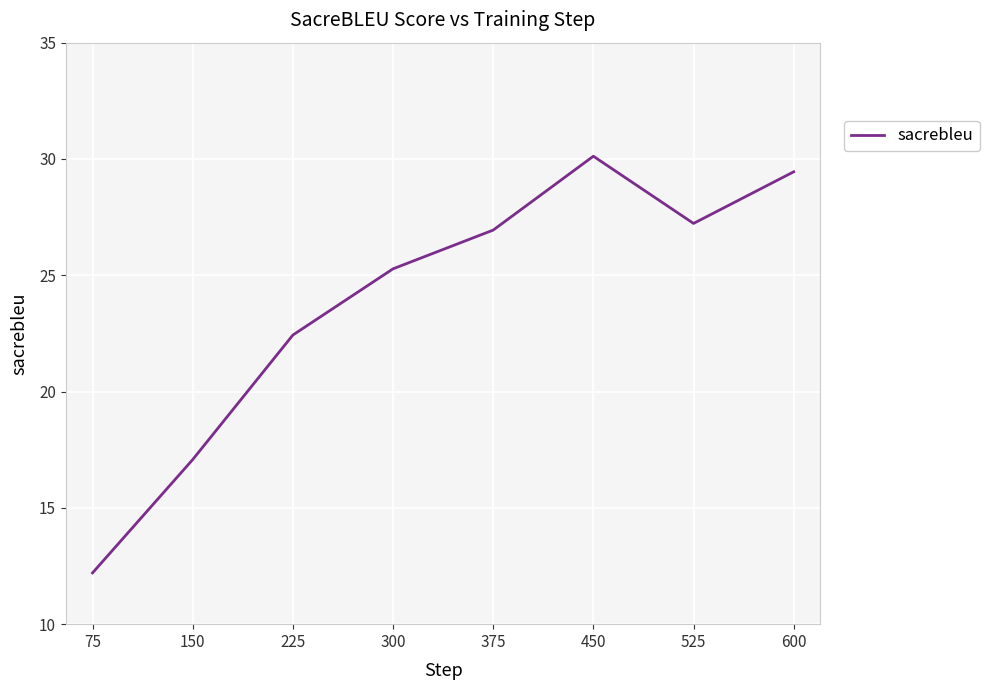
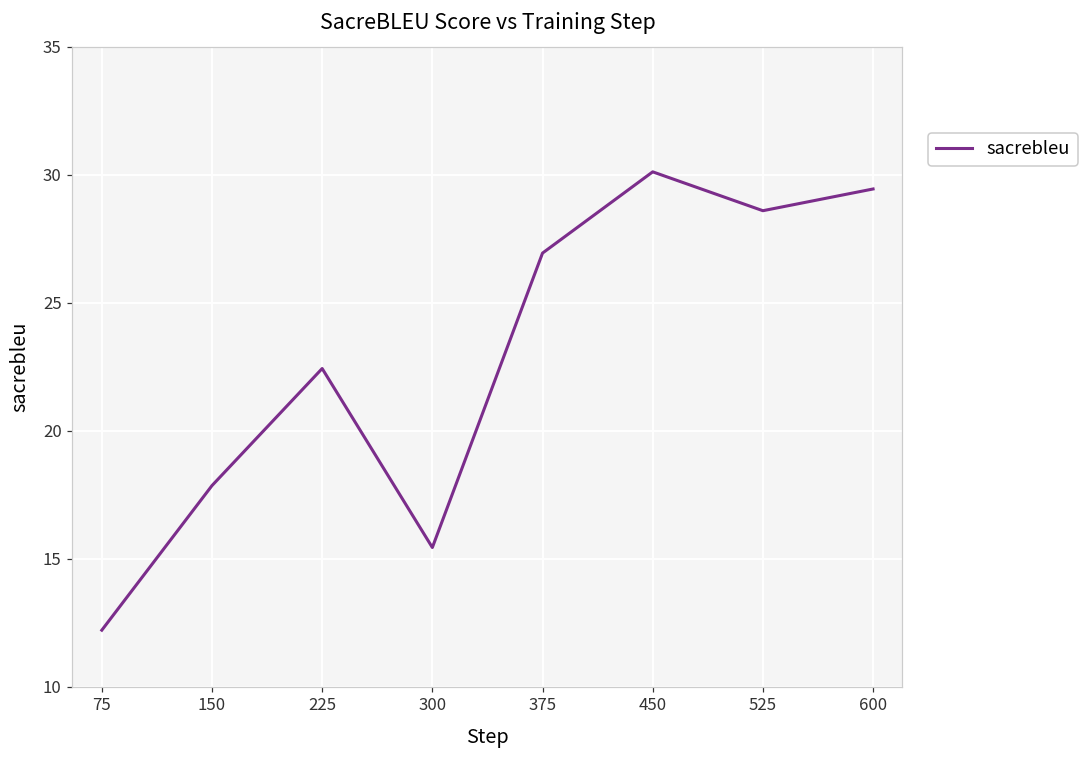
150: 17.1 -> 17.9
300: 25.3 -> 15.4
525: 27.2 -> 28.6
